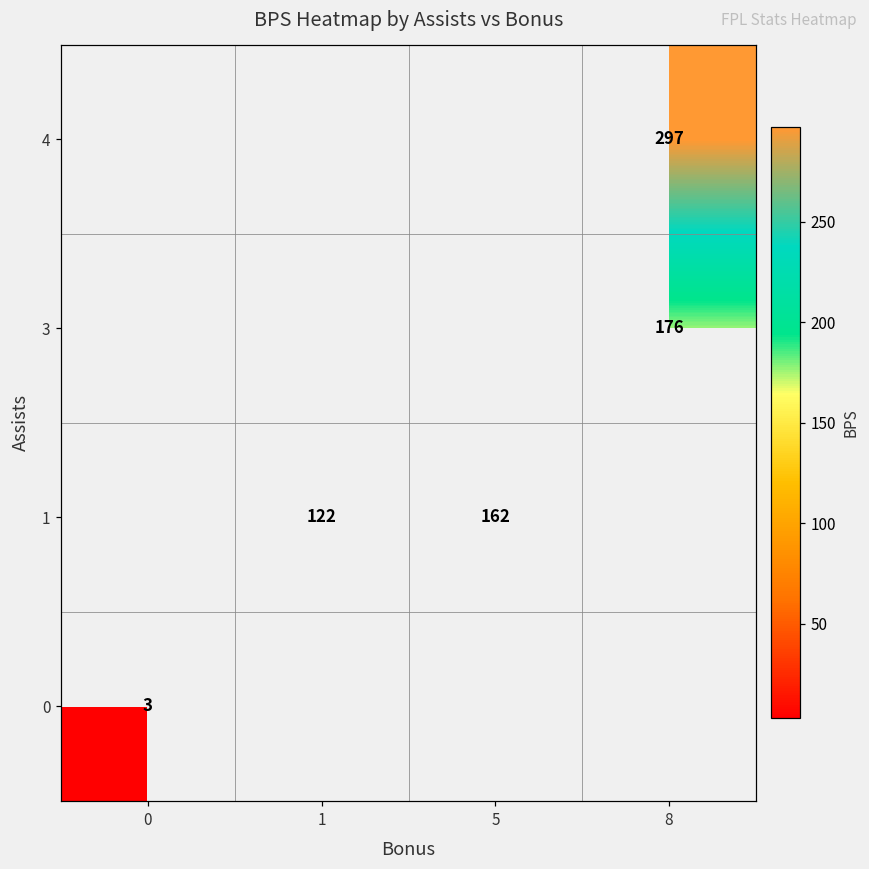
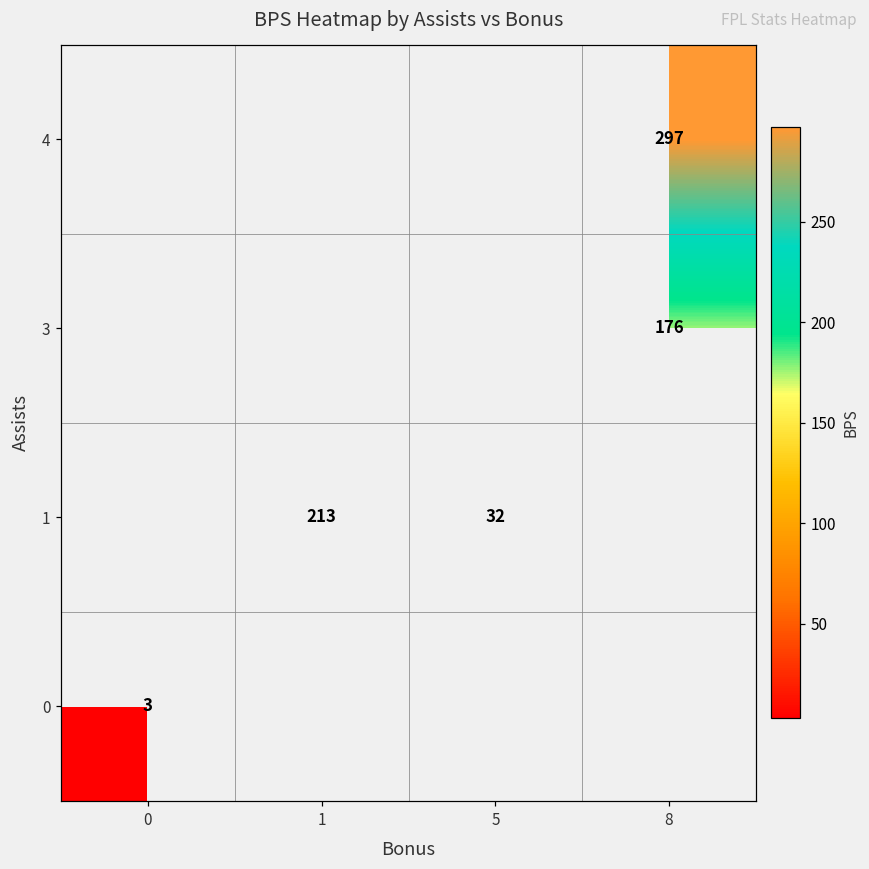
1, 1: 122 -> 213
1, 5: 162 -> 32
